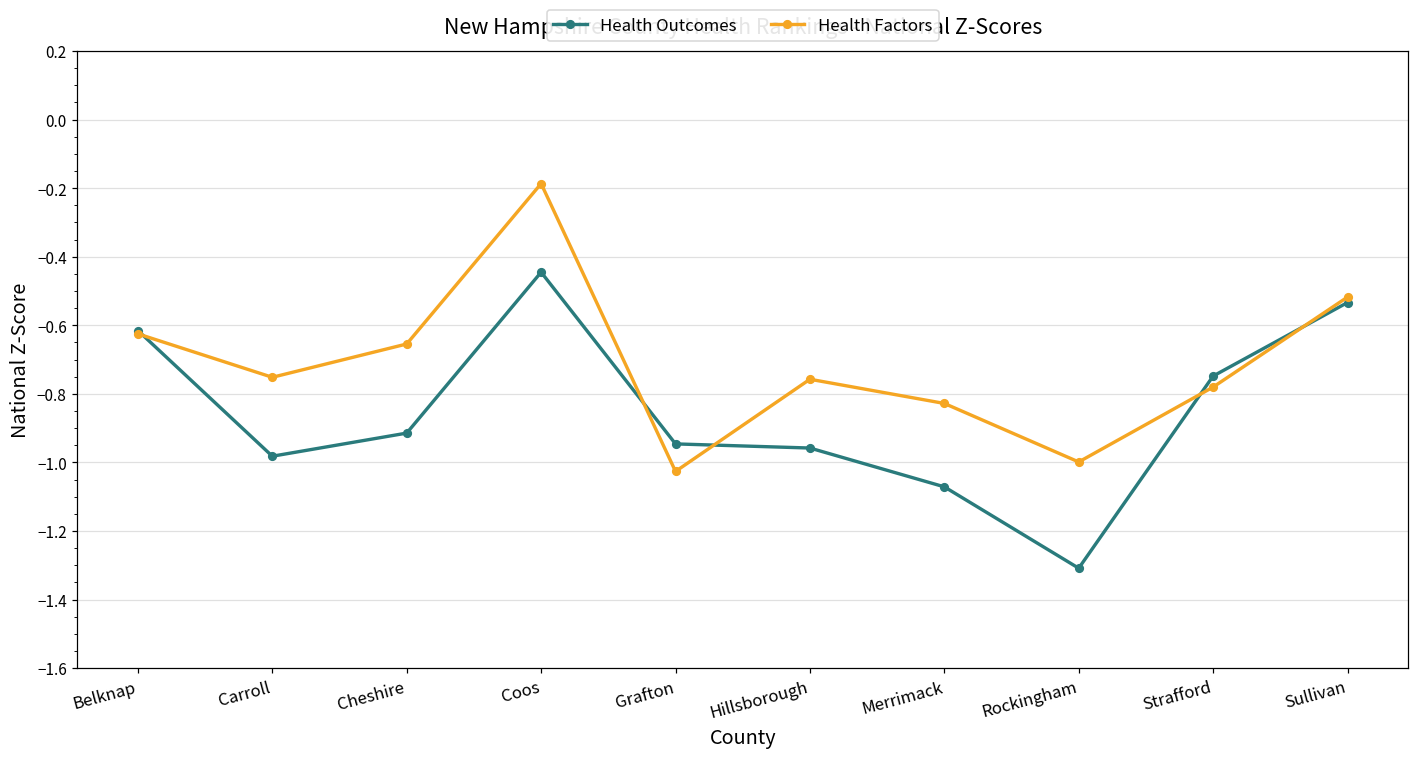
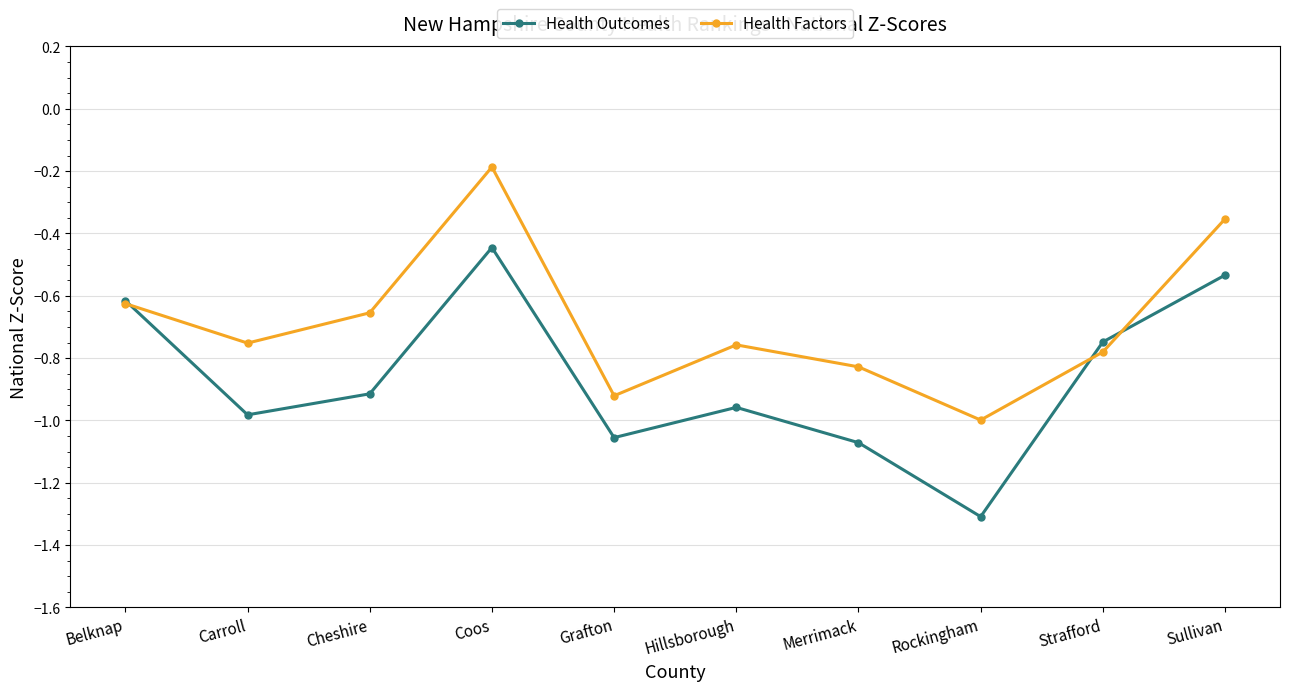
Health Outcomes, Grafton: -0.95 -> -1.06
Health Factors, Grafton: -1.03 -> -0.92
Health Factors, Sullivan: -0.52 -> -0.35
